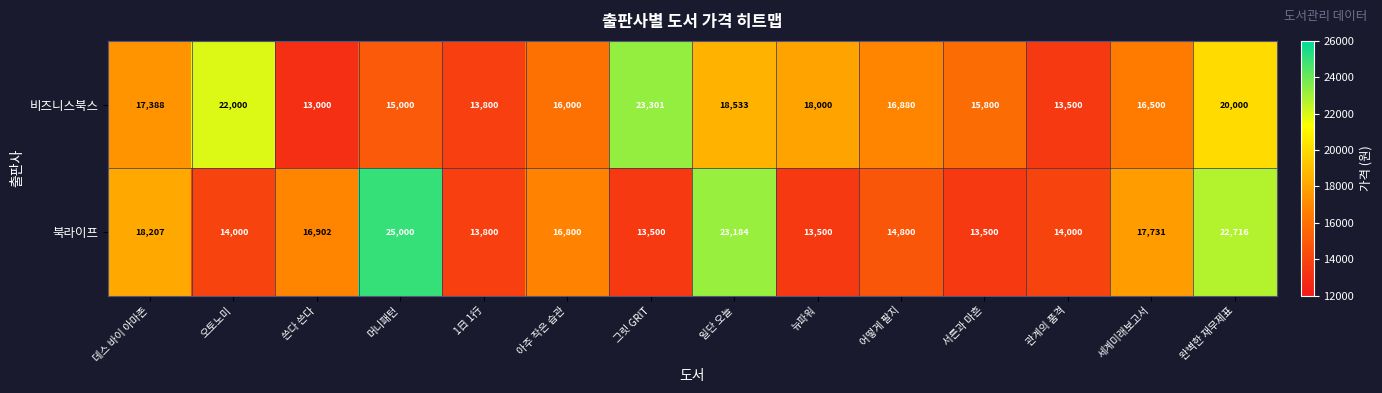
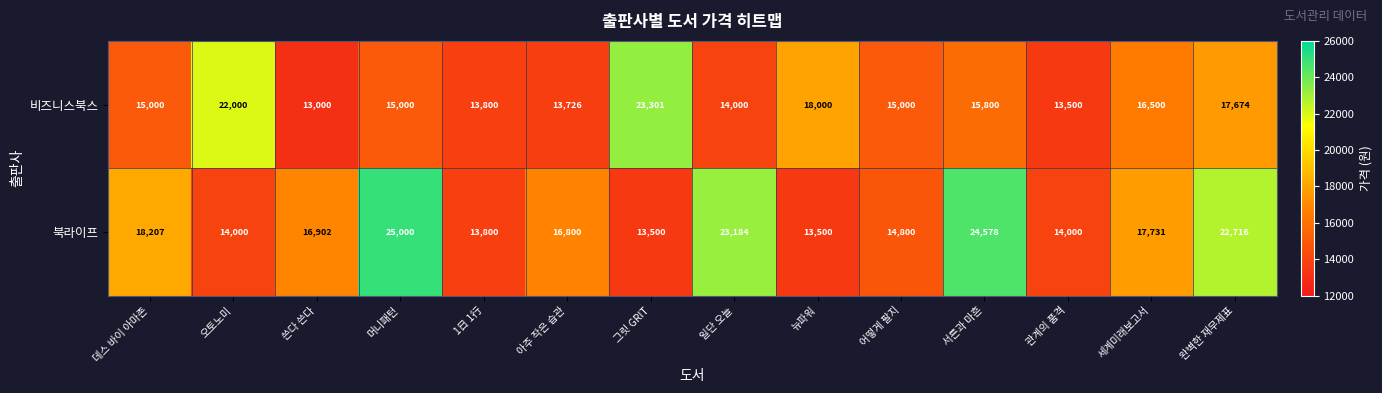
비즈니스북스, 데스 바이 아마존: 17,388 -> 15,000
비즈니스북스, 아주 작은 습관: 16,000 -> 13,726
비즈니스북스, 일단 오늘: 18,533 -> 14,000
비즈니스북스, 어떻게 팔지: 16,880 -> 15,000
비즈니스북스, 완벽한 재무제표: 20,000 -> 17,674
북라이프, 서른과 마흔: 13,500 -> 24,578
